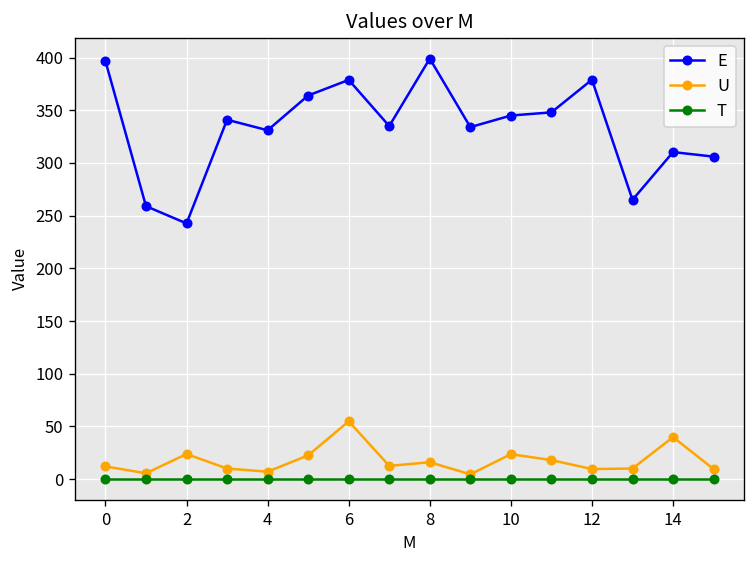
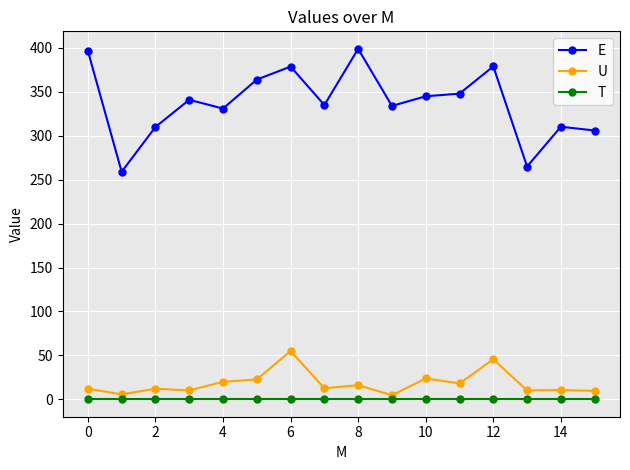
E, 2: 240 -> 310
U, 2: 20 -> 10
U, 4: 10 -> 20
U, 12: 10 -> 50
U, 14: 40 -> 10
